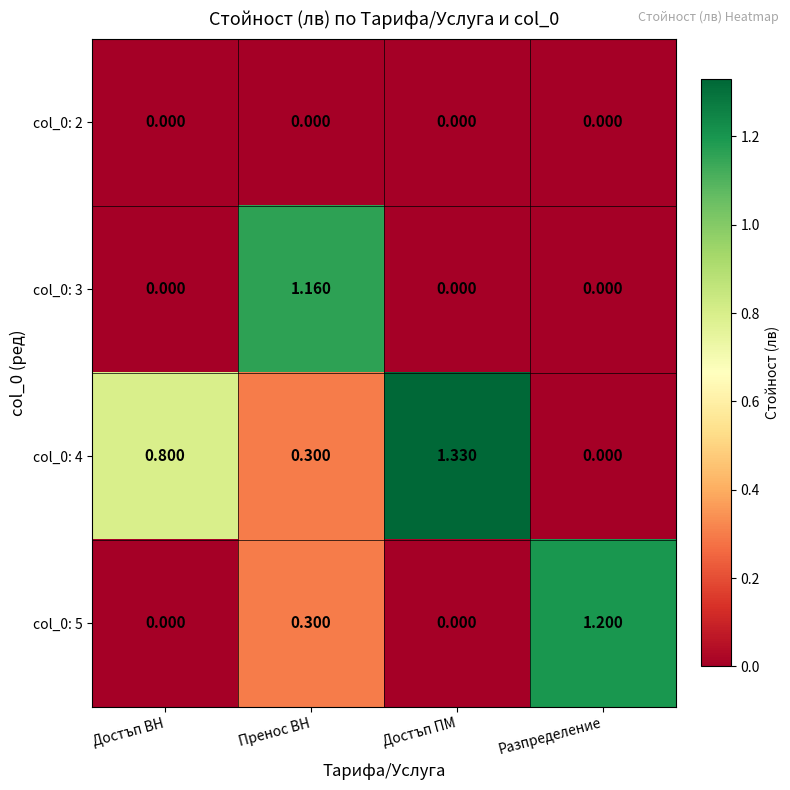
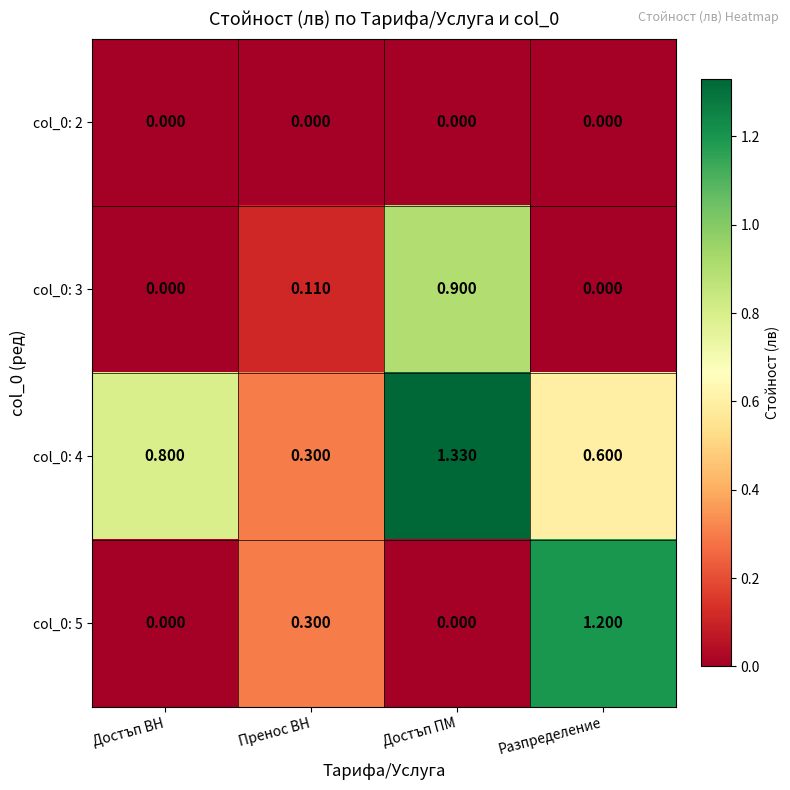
col_0: 3, Пренос ВН: 1.160 -> 0.110
col_0: 3, Достъп ПМ: 0.000 -> 0.900
col_0: 4, Разпределение: 0.000 -> 0.600
